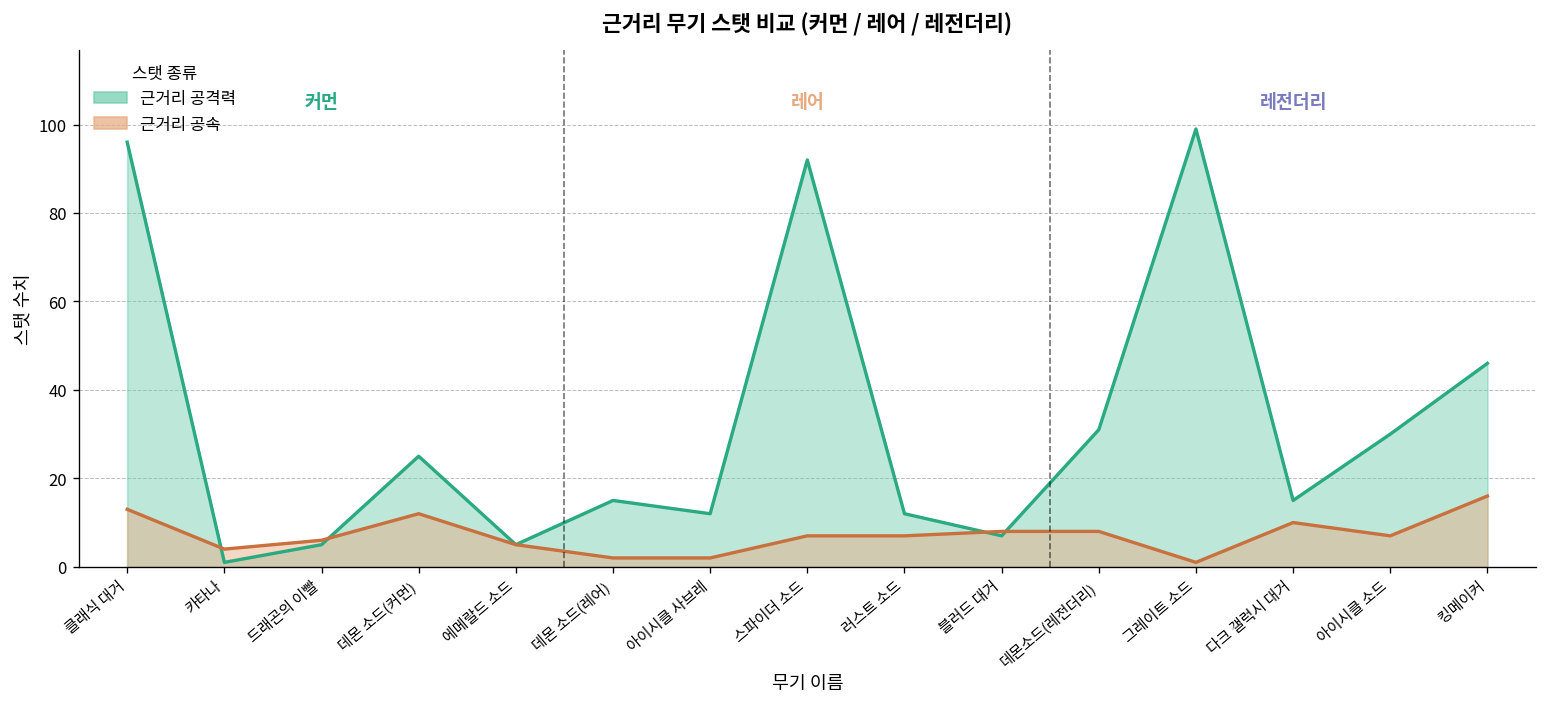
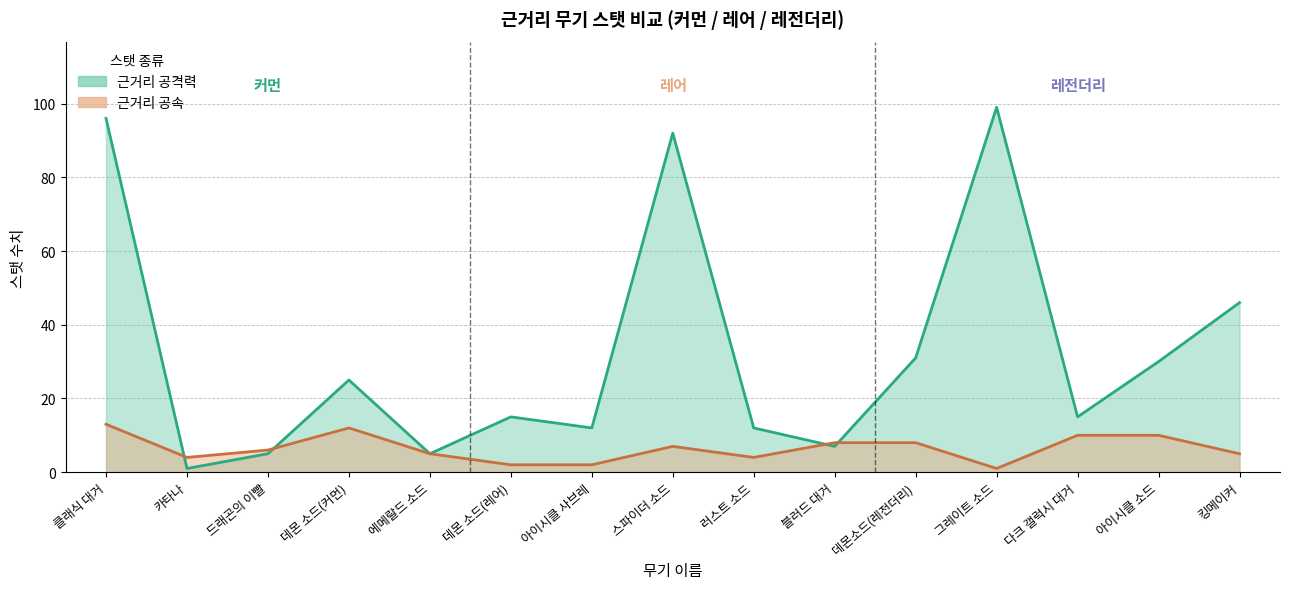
근거리 공속, 러스트 소드: 7 -> 4
근거리 공속, 아이시클 소드: 7 -> 10
근거리 공속, 킹메이커: 16 -> 5
